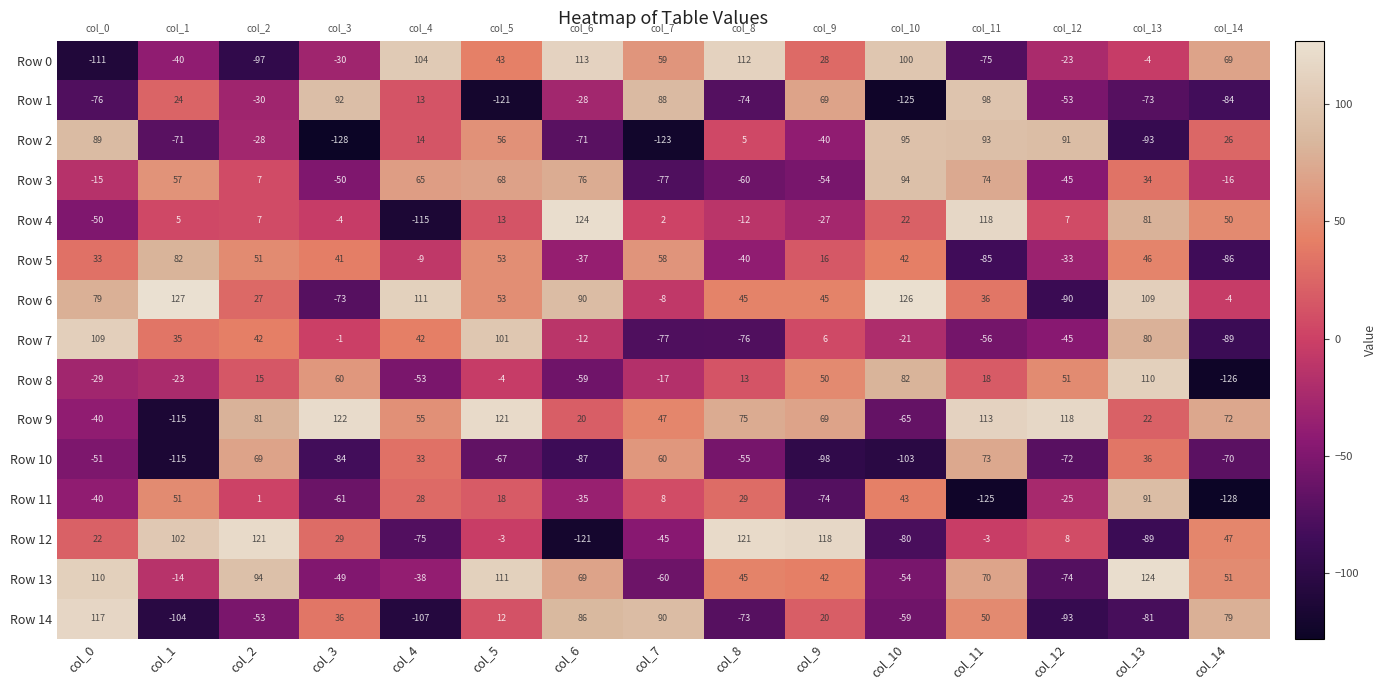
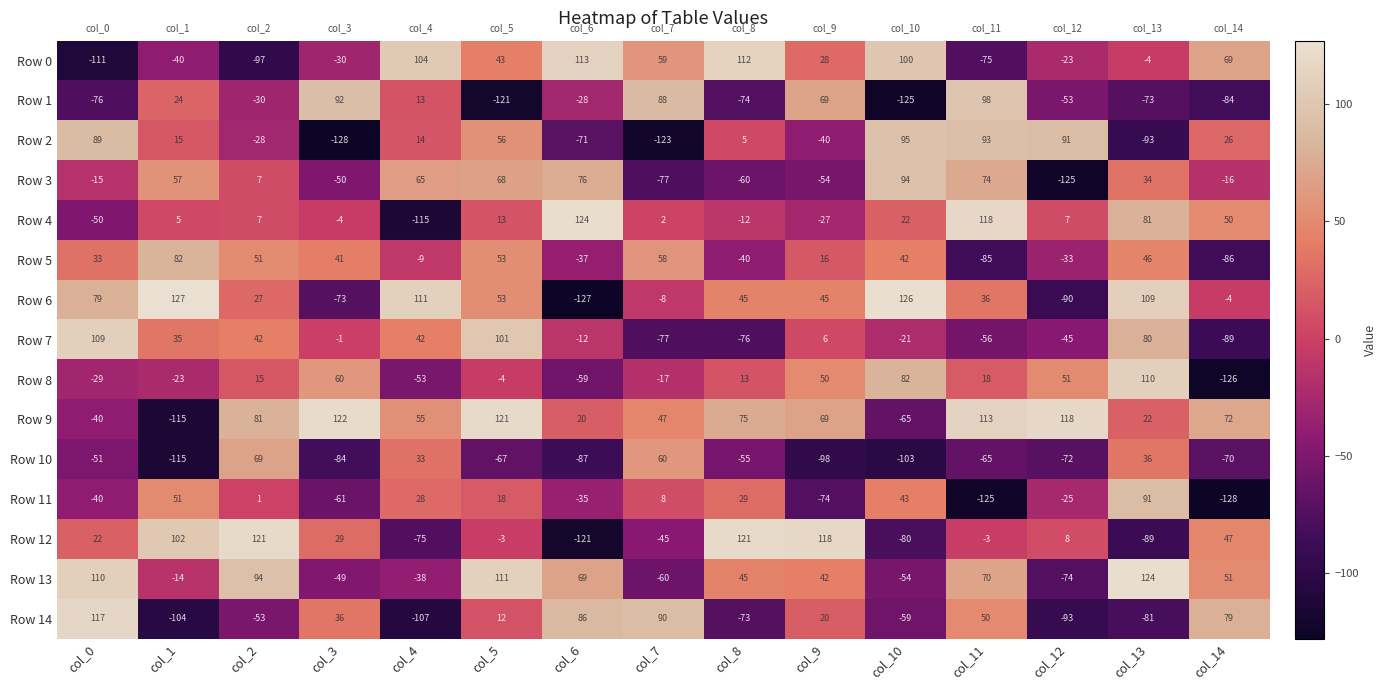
Row 2, col_1: -71 -> 15
Row 3, col_12: -45 -> -125
Row 6, col_6: 90 -> -127
Row 10, col_11: 73 -> -65
